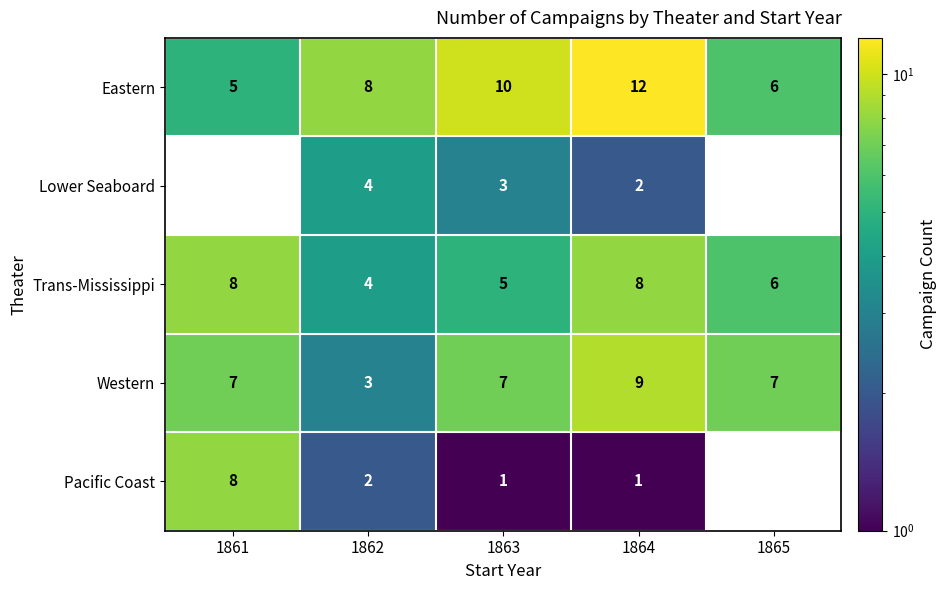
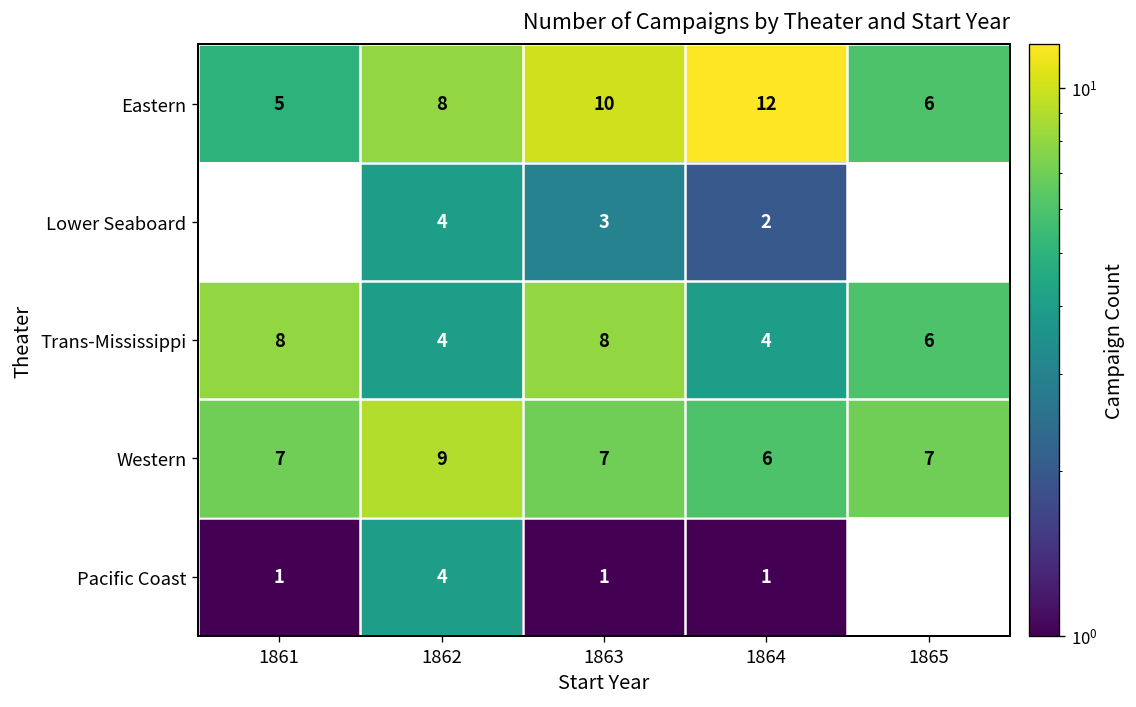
Trans-Mississippi, 1863: 5 -> 8
Trans-Mississippi, 1864: 8 -> 4
Western, 1862: 3 -> 9
Western, 1864: 9 -> 6
Pacific Coast, 1861: 8 -> 1
Pacific Coast, 1862: 2 -> 4
